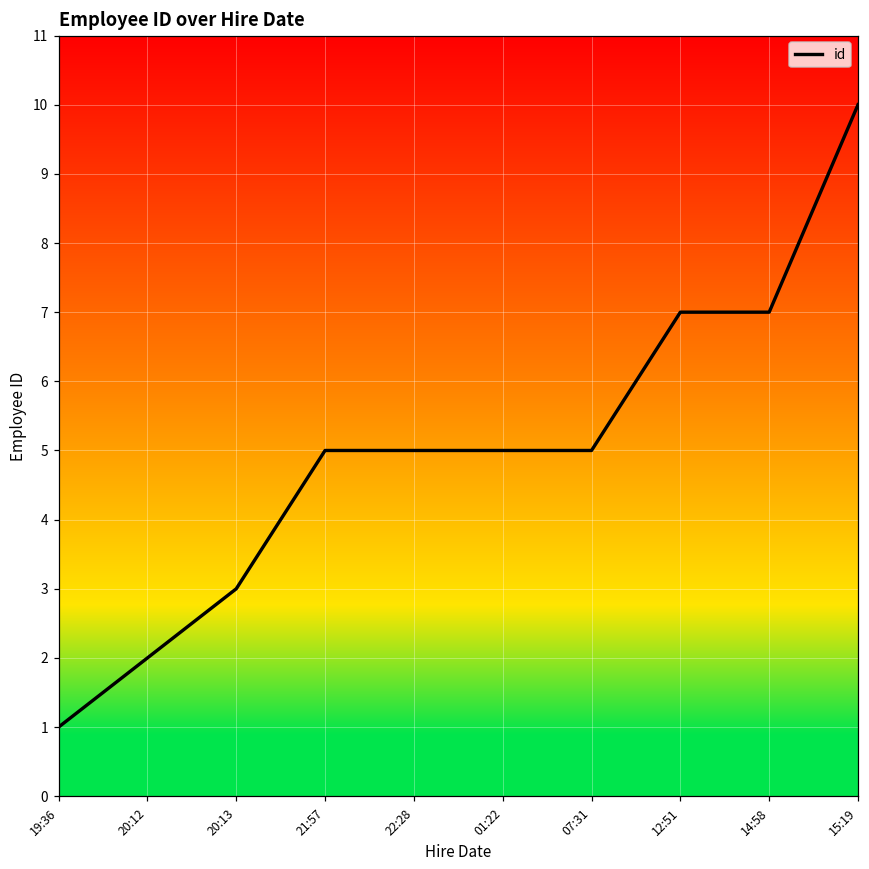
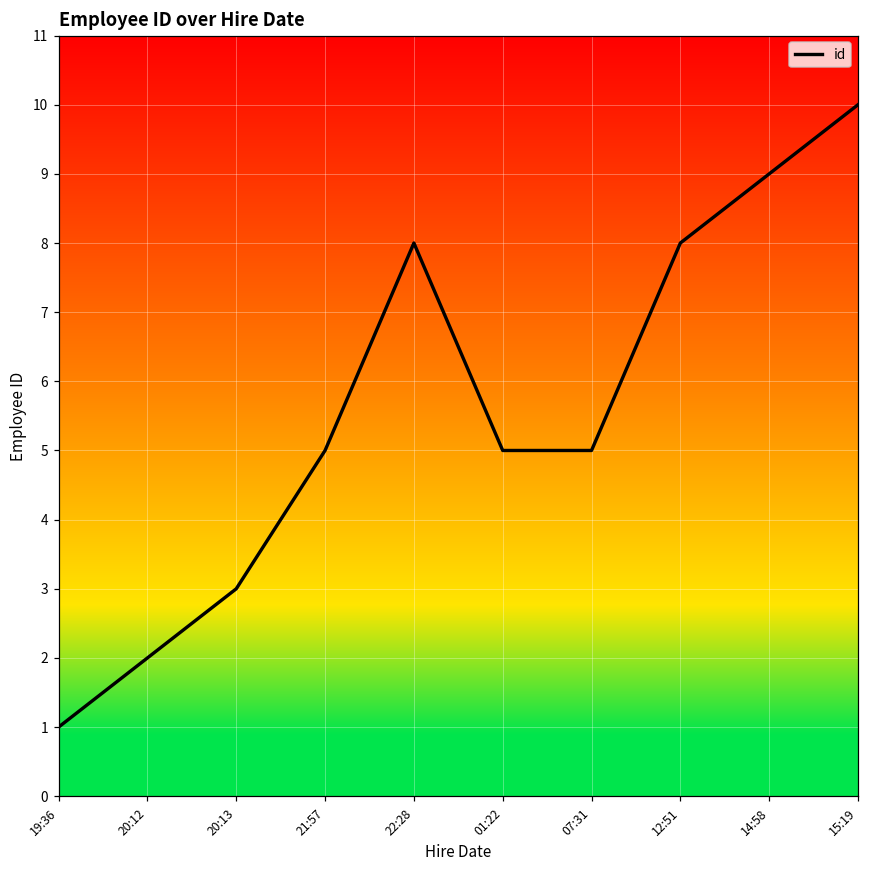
22:28: 5 -> 8
12:51: 7 -> 8
14:58: 7 -> 9
